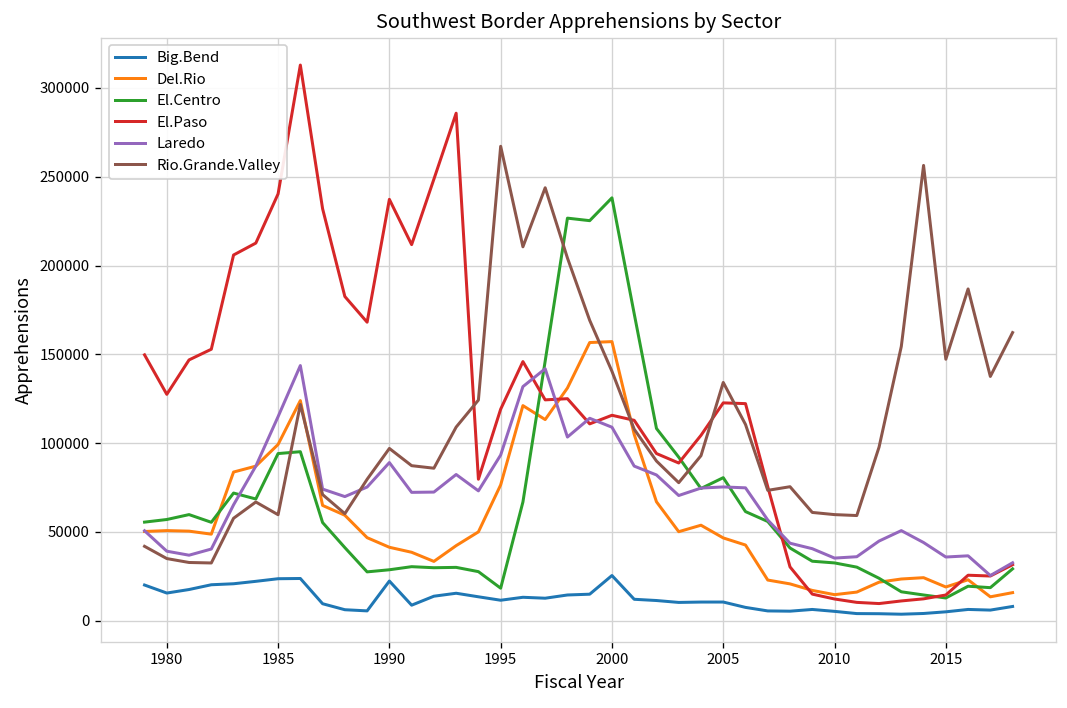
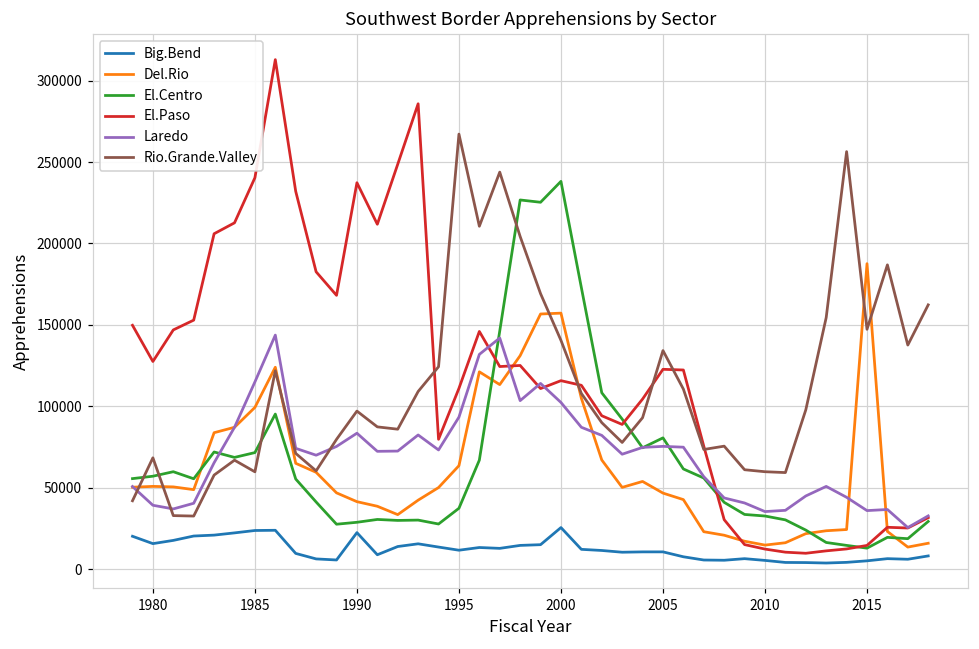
Rio.Grande.Valley, 1980: 35000 -> 68000
El.Centro, 1985: 94000 -> 72000
Laredo, 1990: 89000 -> 83000
Del.Rio, 1995: 76000 -> 63000
El.Centro, 1995: 18000 -> 37000
El.Paso, 1995: 119000 -> 111000
Laredo, 2000: 109000 -> 102000
Del.Rio, 2015: 19000 -> 188000
